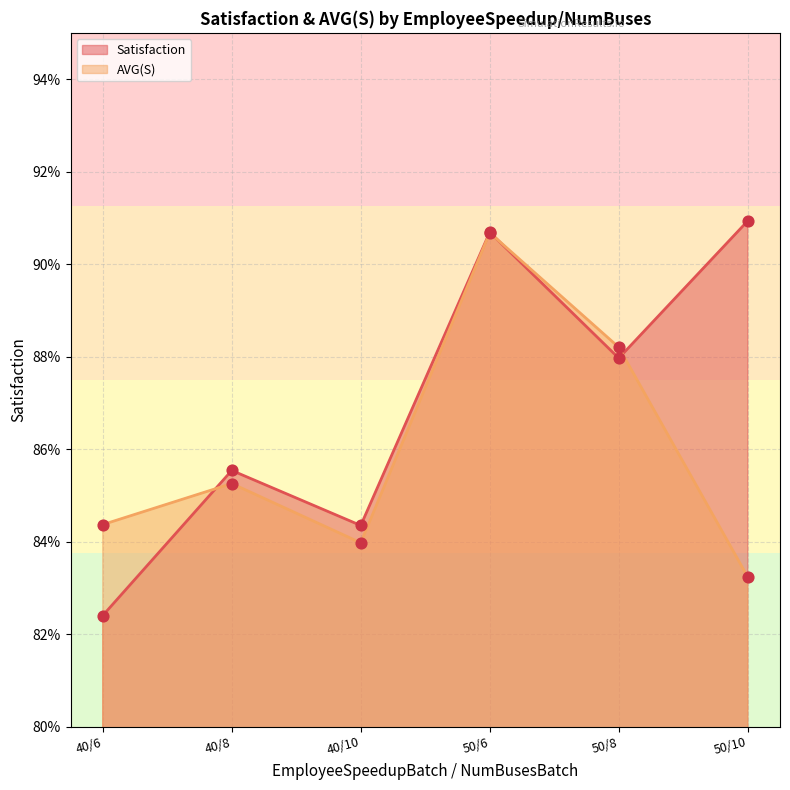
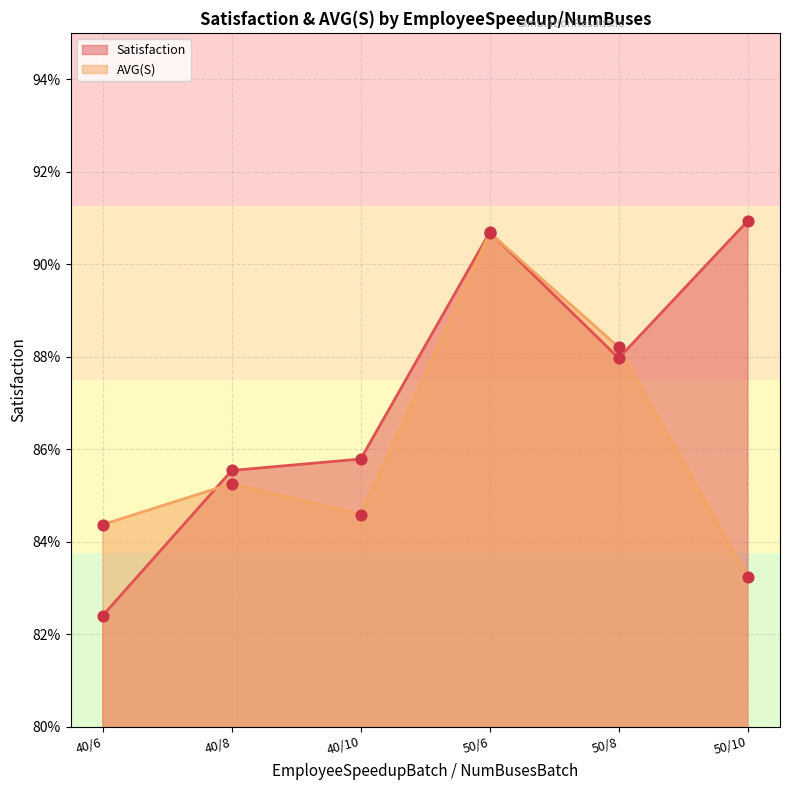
Satisfaction, 40/10: 84.3% -> 85.8%
AVG(S), 40/10: 84.0% -> 84.6%
